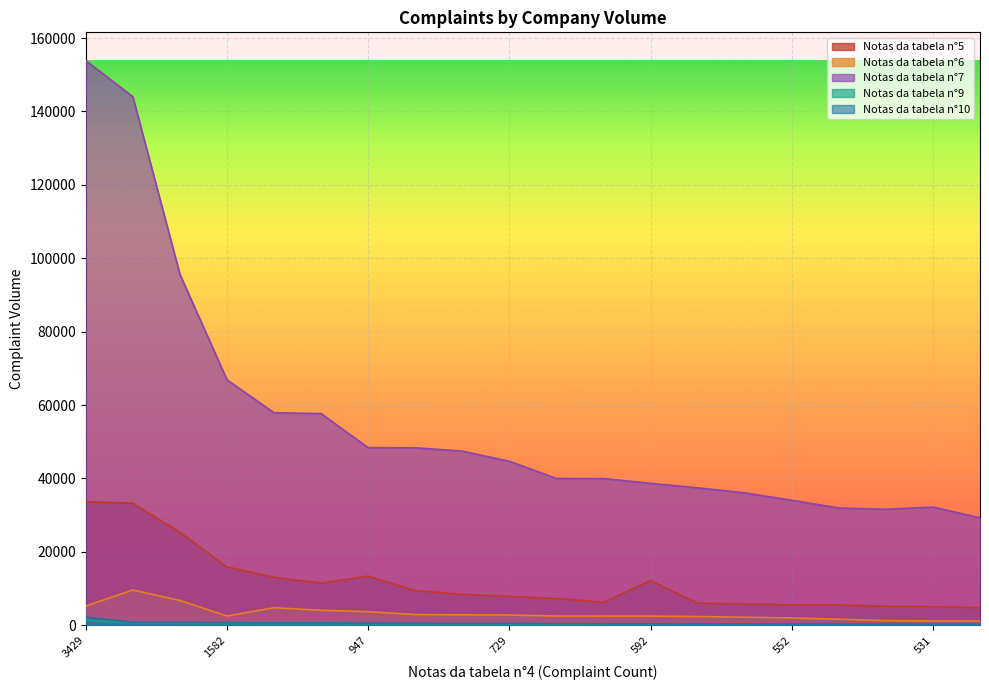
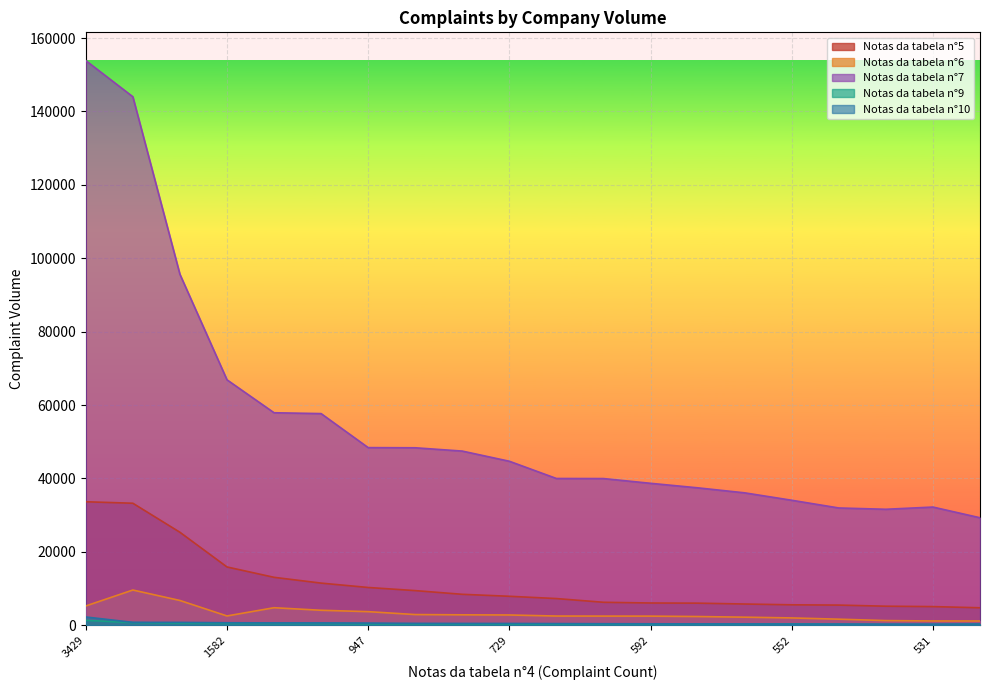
Notas da tabela n°5, 947: 13000 -> 10000
Notas da tabela n°5, 592: 12000 -> 6000
